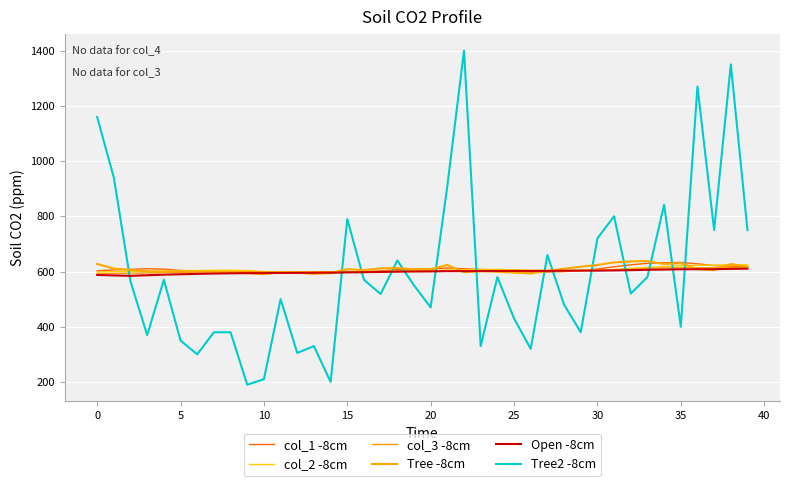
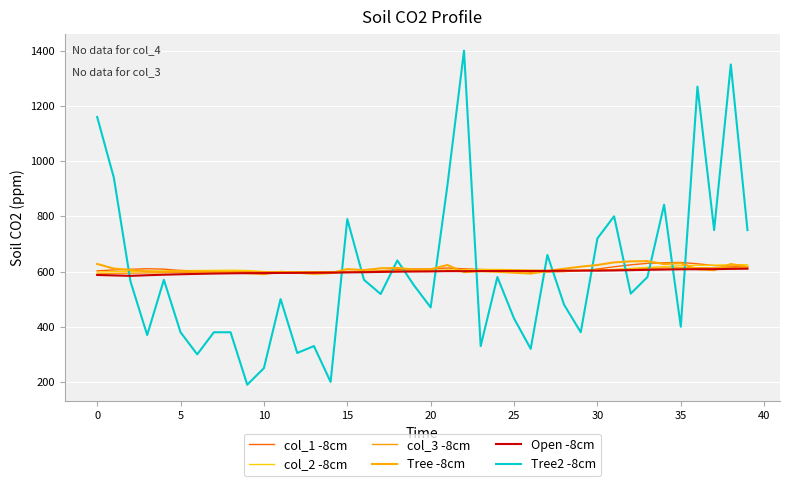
Tree2 -8cm, 5: 350 -> 380
Tree2 -8cm, 10: 210 -> 250
